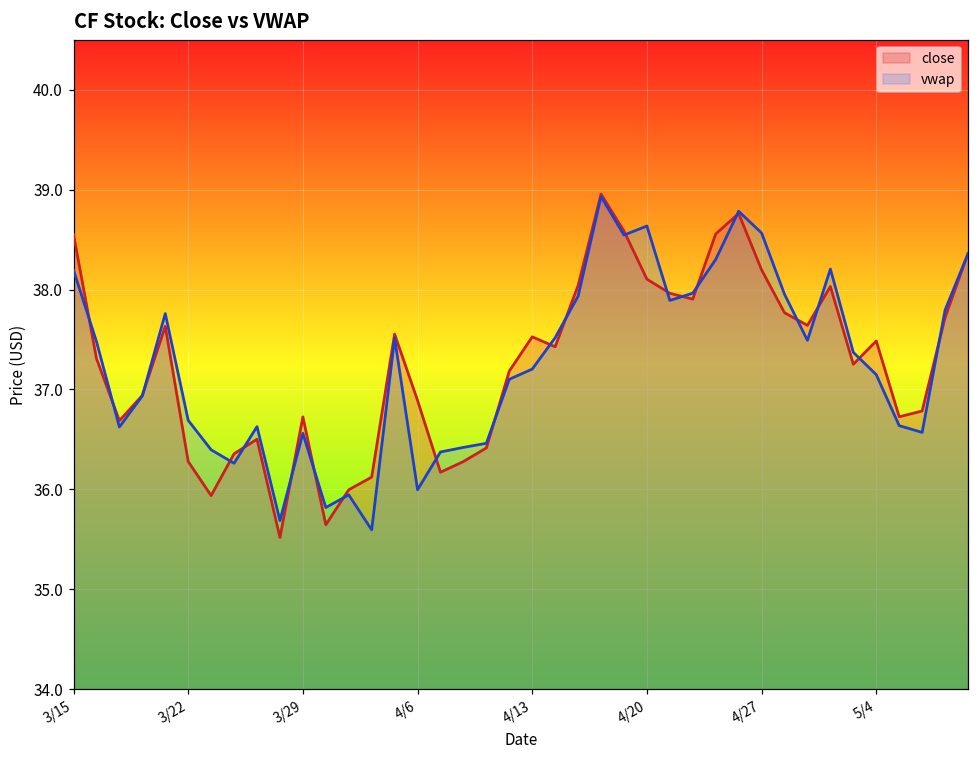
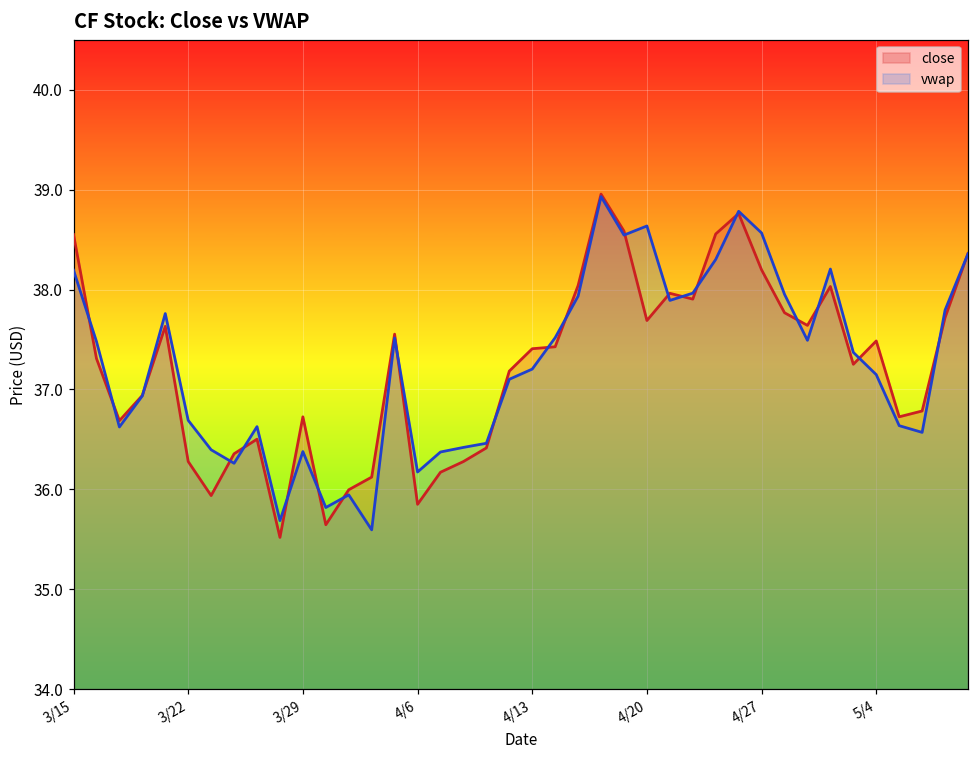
vwap, 3/29: 36.6 -> 36.4
close, 4/6: 36.9 -> 35.9
vwap, 4/6: 36.0 -> 36.2
close, 4/13: 37.5 -> 37.4
close, 4/20: 38.1 -> 37.7
